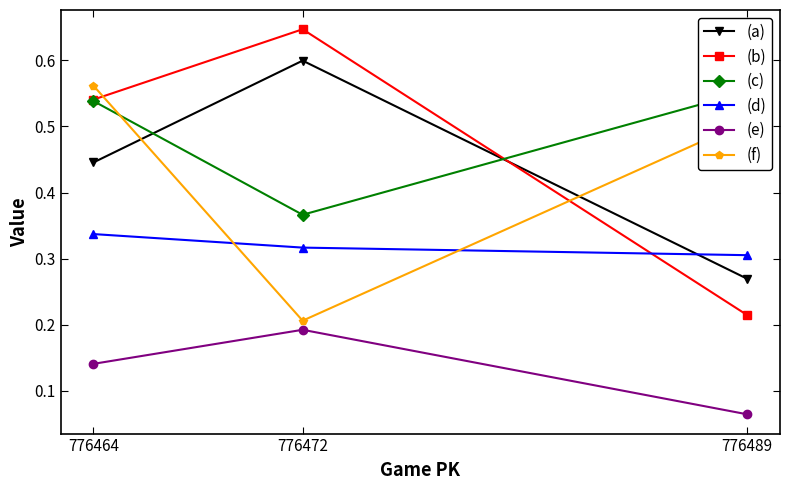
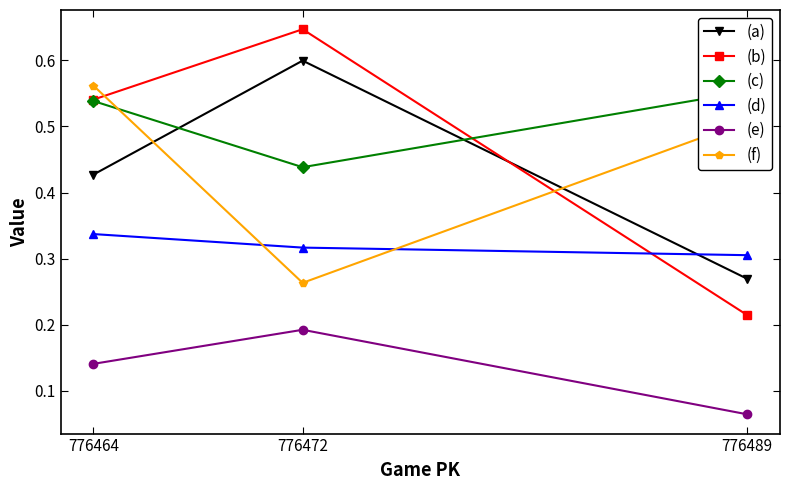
(a), 776464: 0.45 -> 0.43
(c), 776472: 0.37 -> 0.44
(f), 776472: 0.21 -> 0.26
